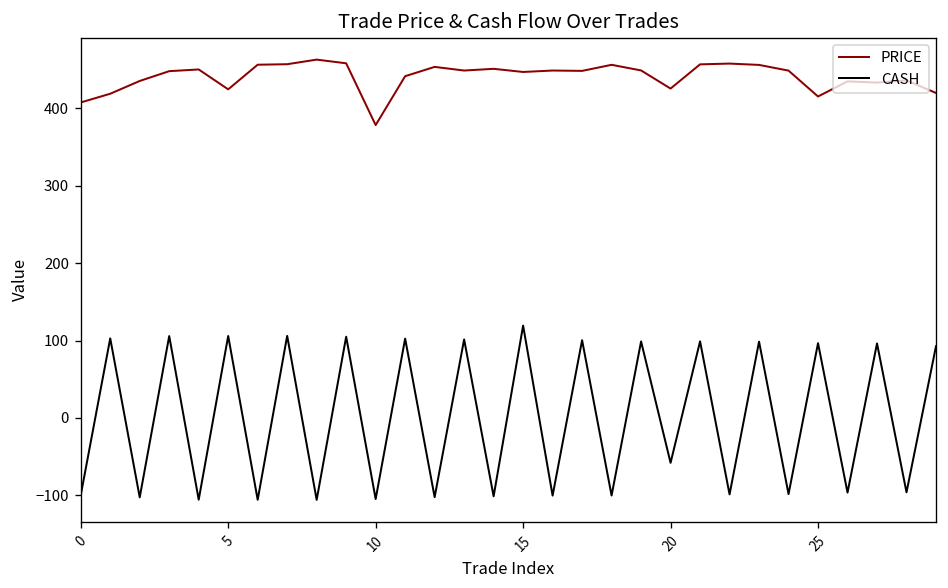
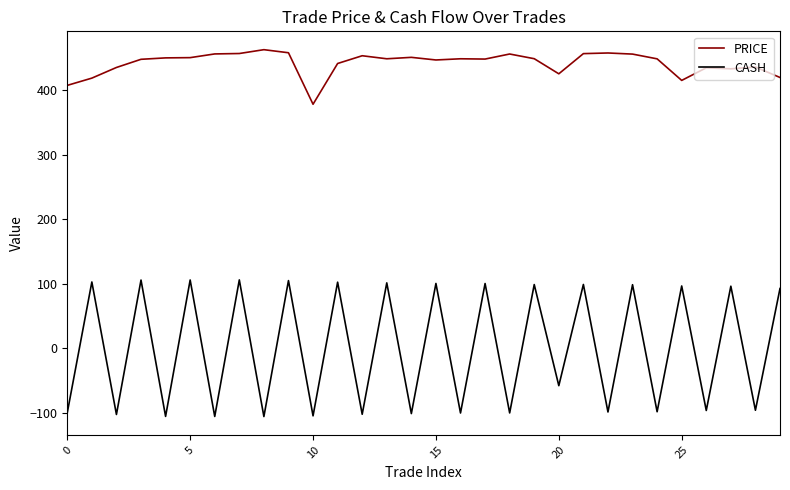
PRICE, 5: 420 -> 450
CASH, 15: 120 -> 100
